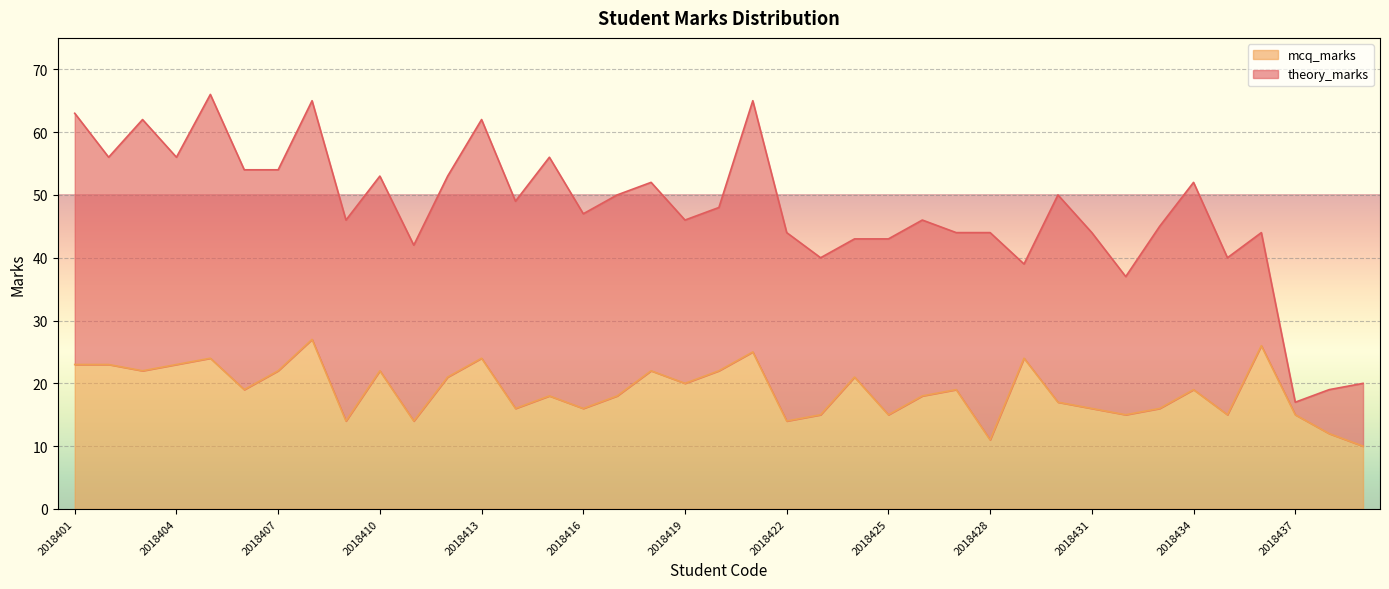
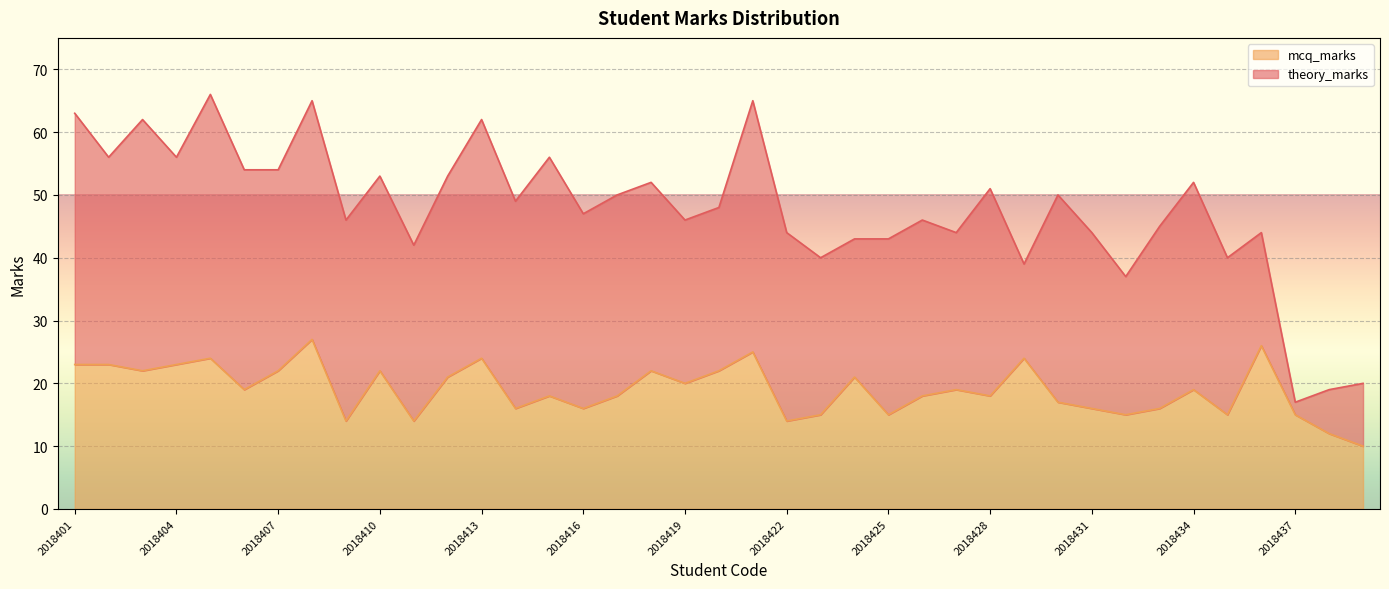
mcq_marks, 2018428: 11 -> 18
